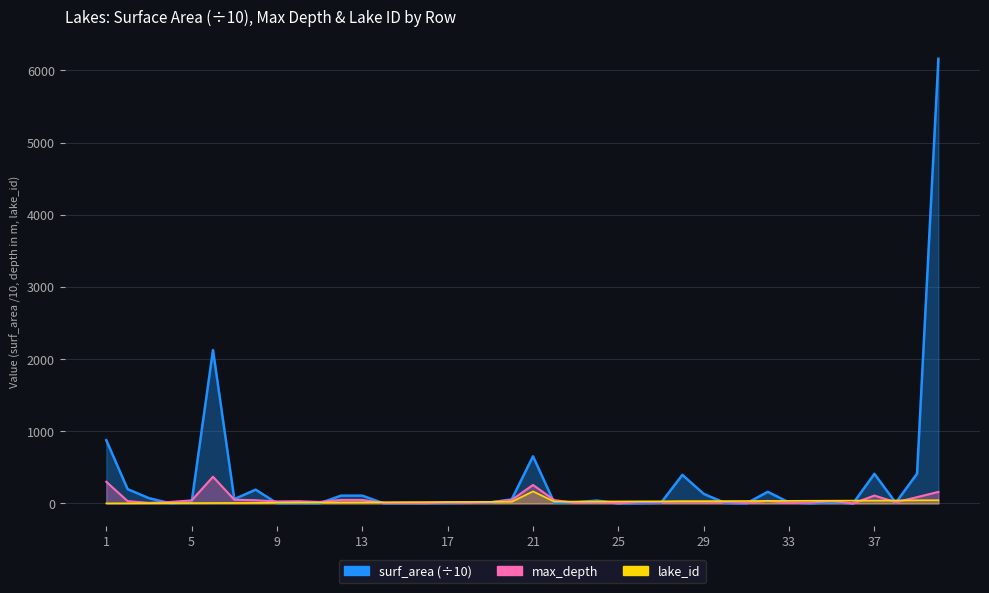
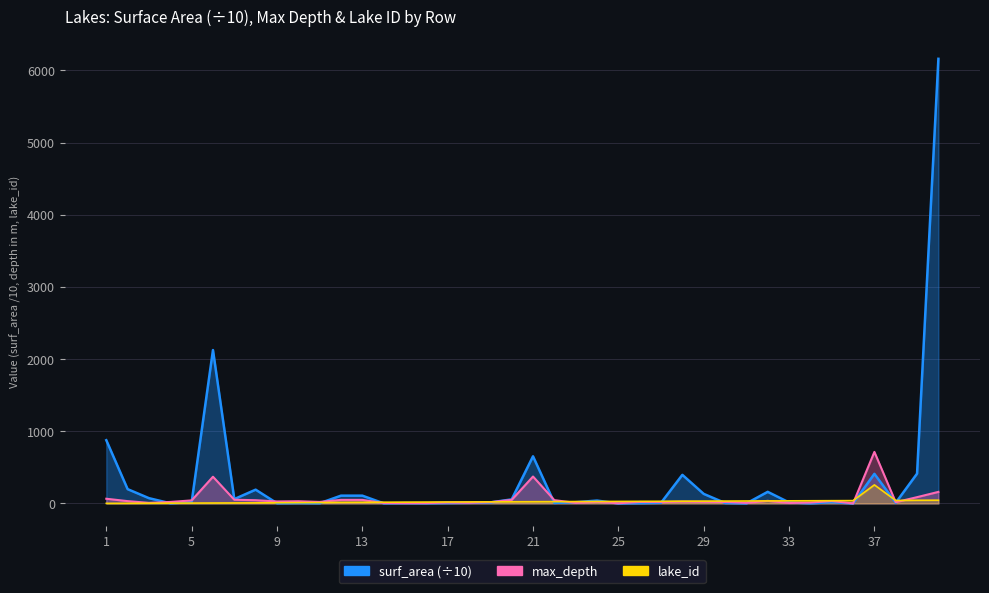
max_depth, 1: 300 -> 100
max_depth, 21: 300 -> 400
lake_id, 21: 200 -> 0
max_depth, 37: 100 -> 700
lake_id, 37: 0 -> 300
